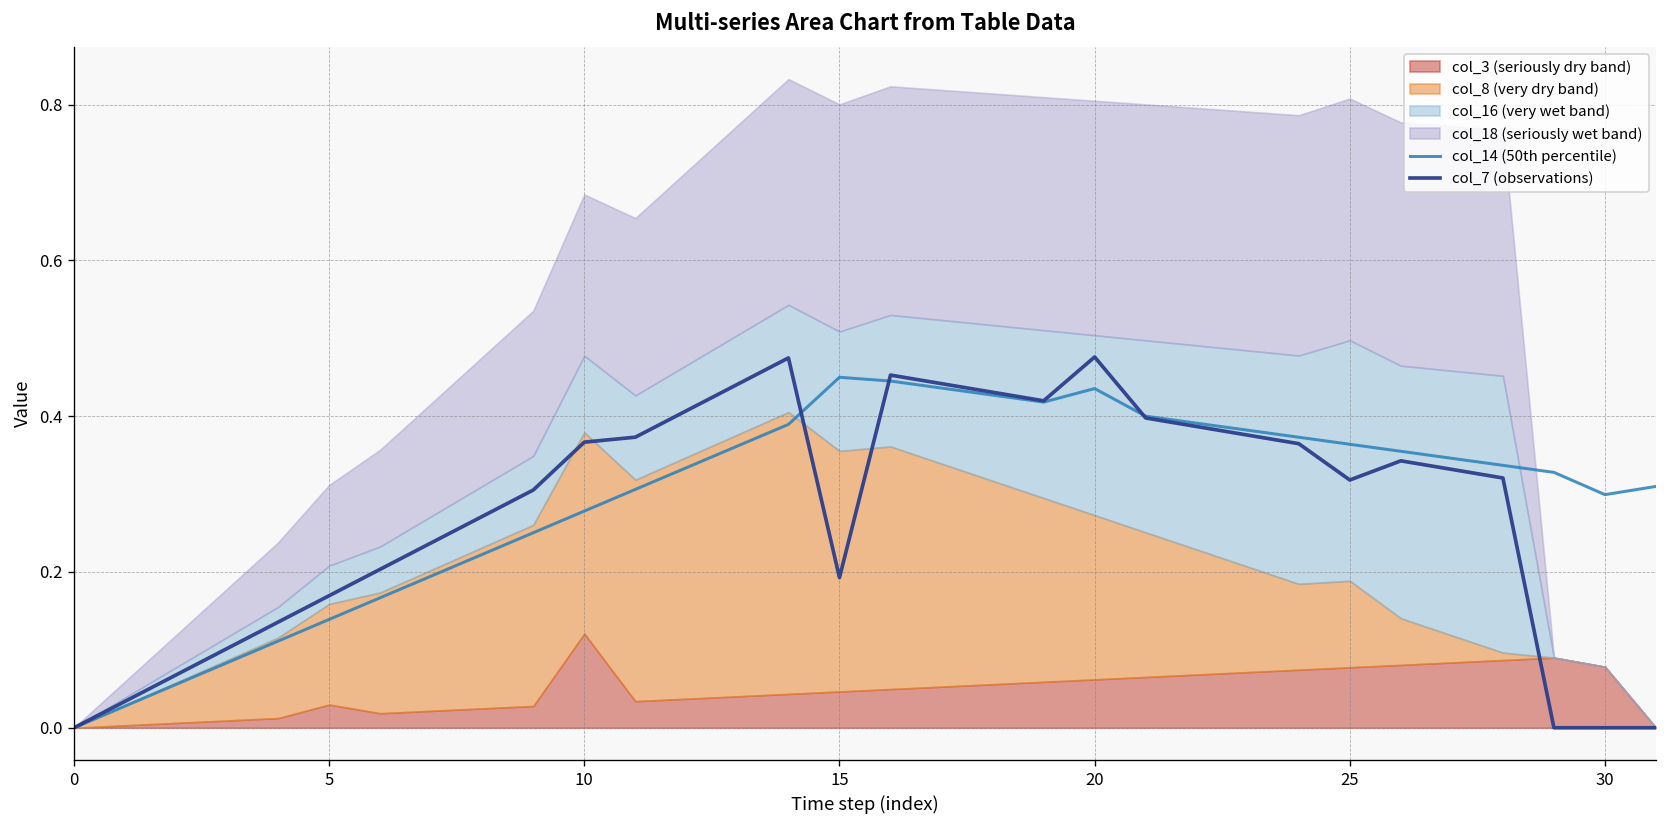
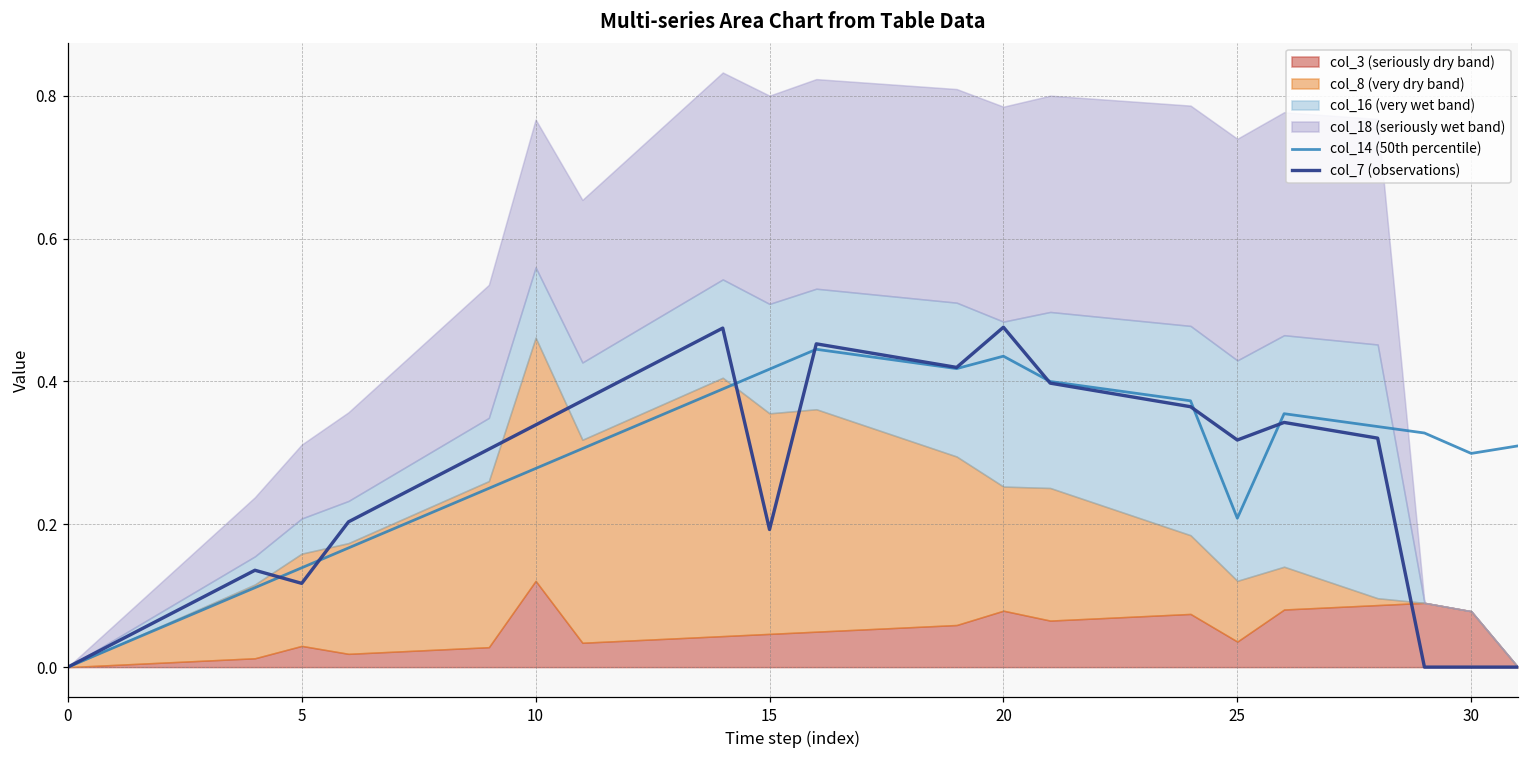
col_7 (observations), 5: 0.17 -> 0.12
col_7 (observations), 10: 0.37 -> 0.34
col_8 (very dry band), 10: 0.26 -> 0.34
col_14 (50th percentile), 15: 0.45 -> 0.42
col_3 (seriously dry band), 20: 0.06 -> 0.08
col_8 (very dry band), 20: 0.21 -> 0.17
col_14 (50th percentile), 25: 0.36 -> 0.21
col_3 (seriously dry band), 25: 0.08 -> 0.04
col_8 (very dry band), 25: 0.11 -> 0.09
